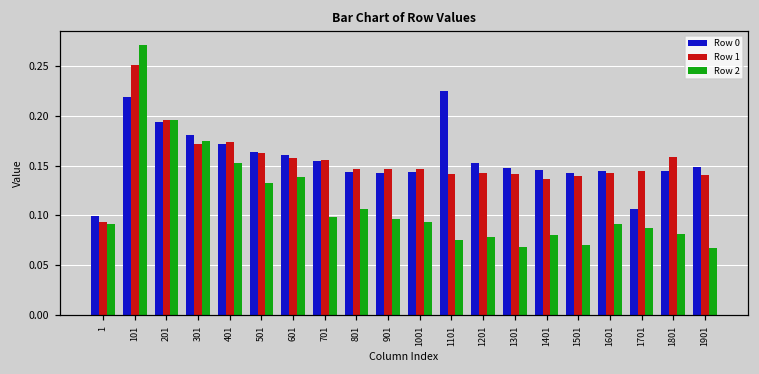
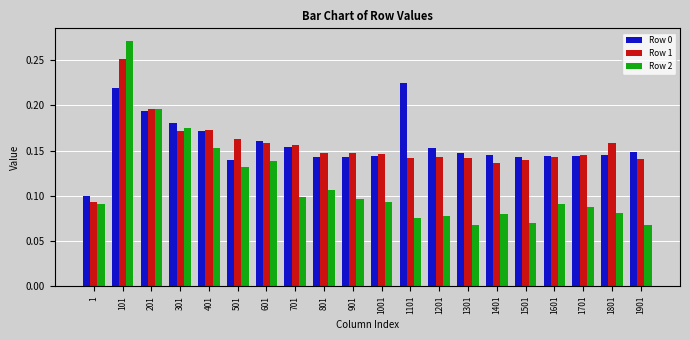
Row 0, 501: 0.16 -> 0.14
Row 0, 1701: 0.11 -> 0.14
